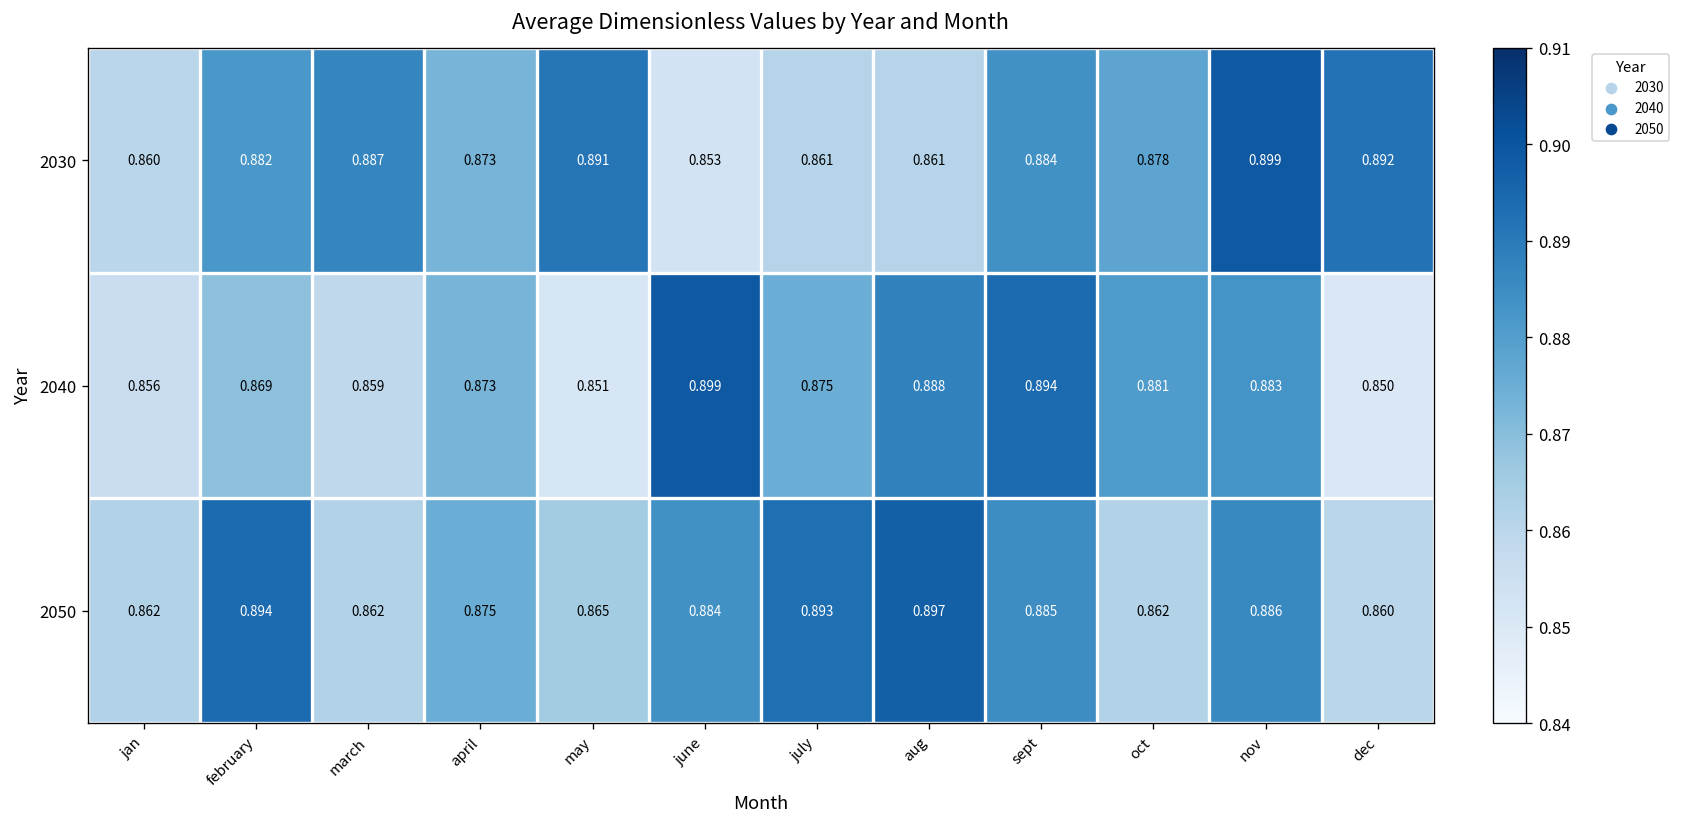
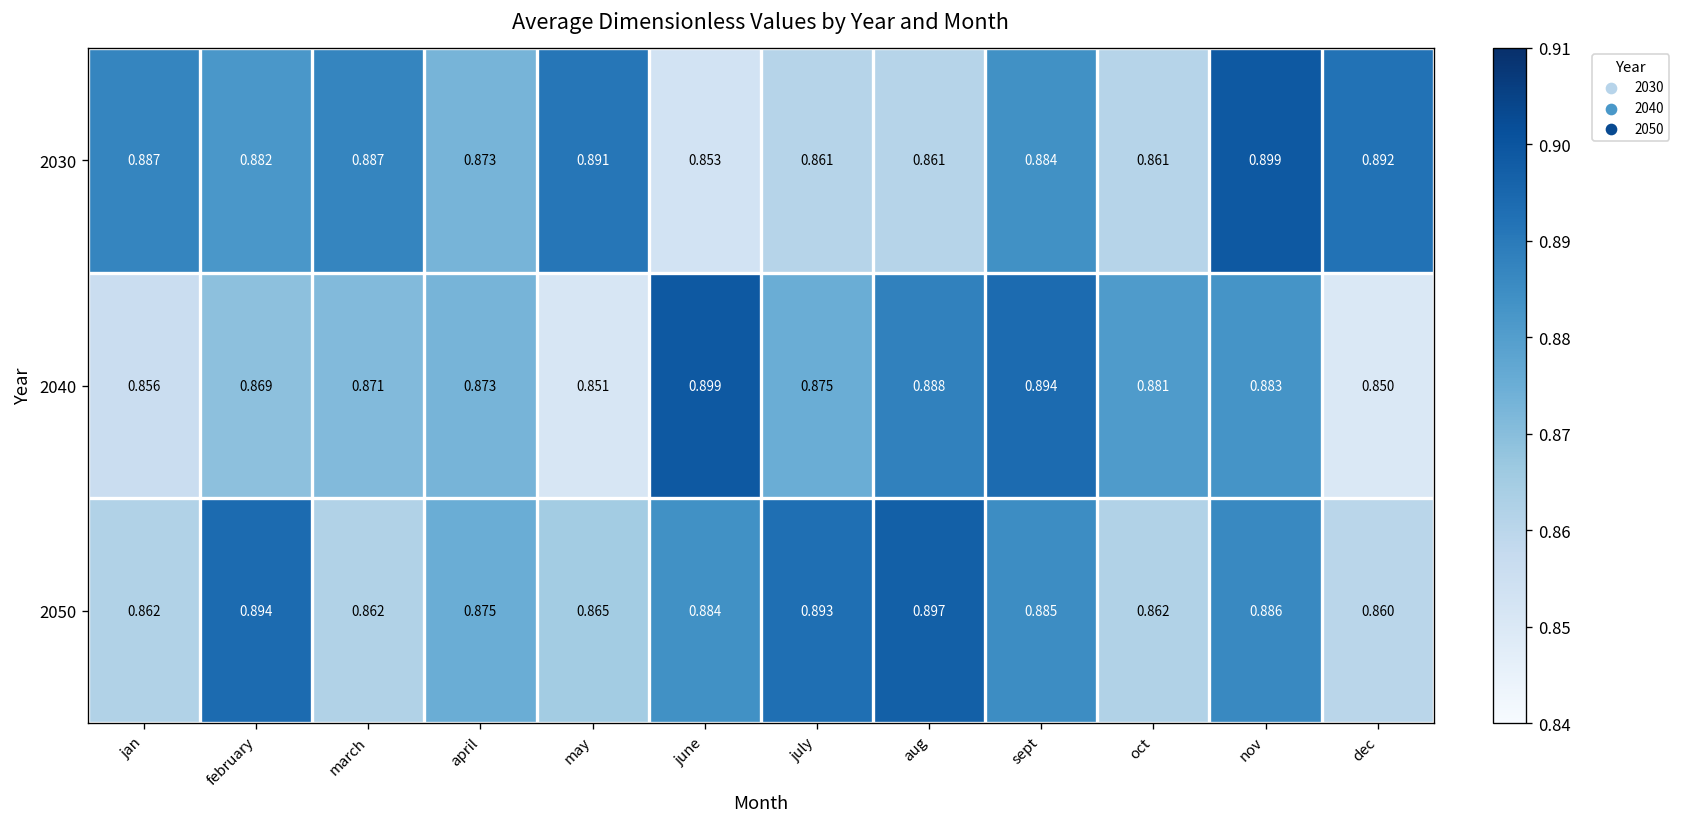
2030, jan: 0.860 -> 0.887
2030, oct: 0.878 -> 0.861
2040, march: 0.859 -> 0.871
